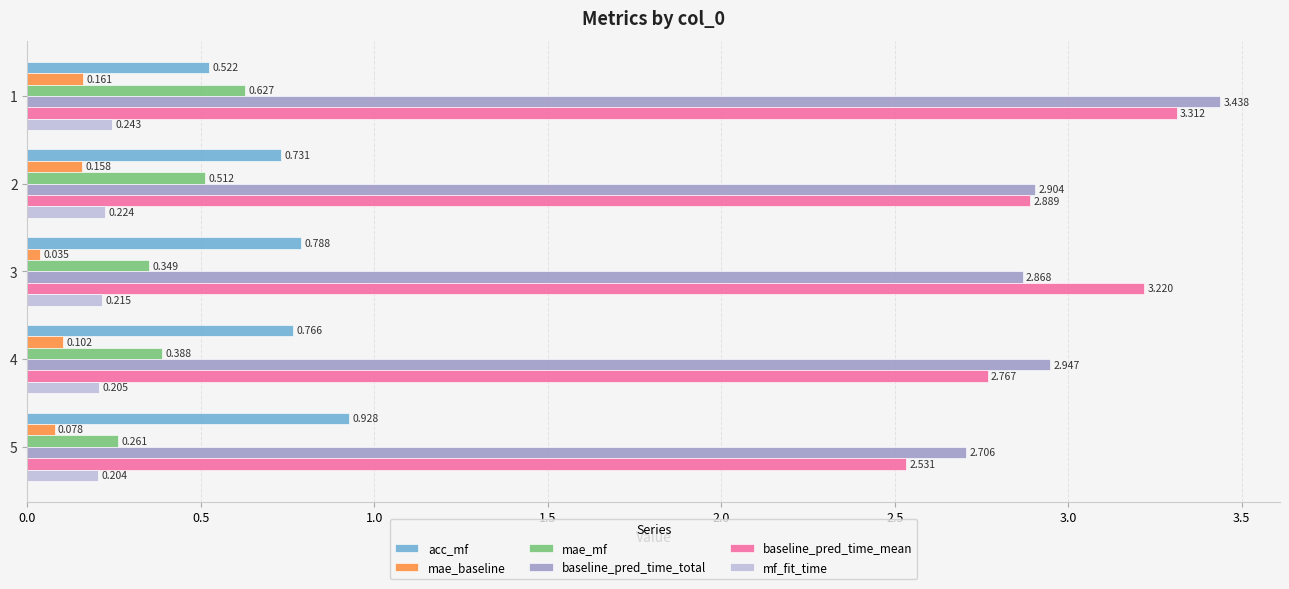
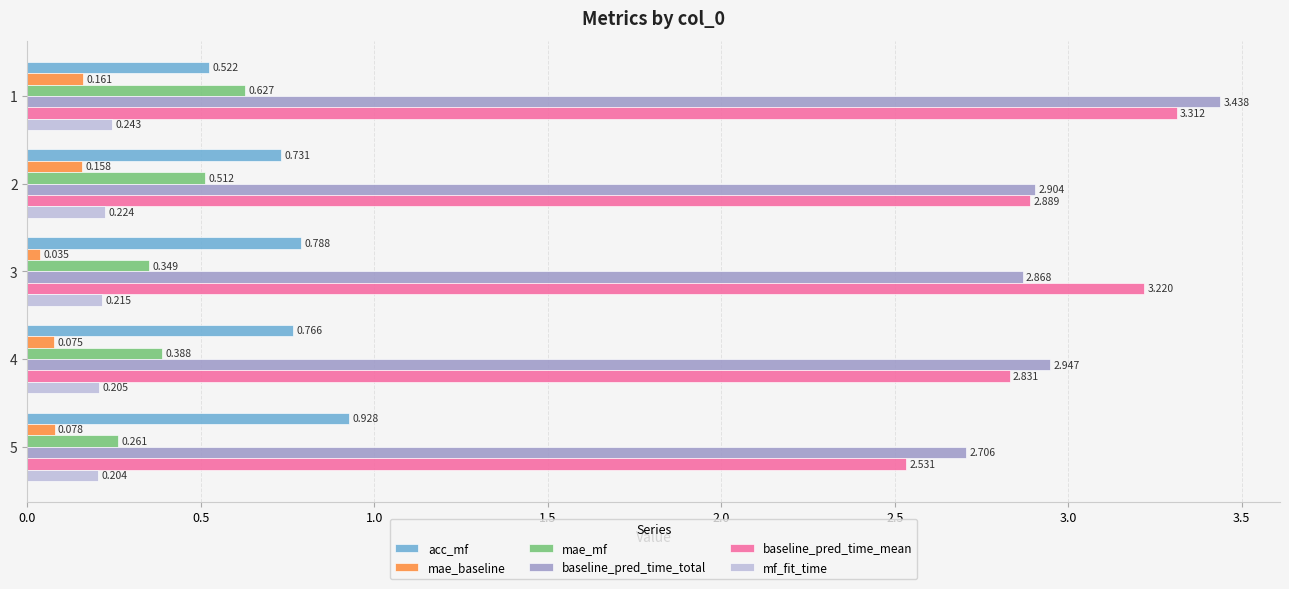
mae_baseline, 4: 0.102 -> 0.075
baseline_pred_time_mean, 4: 2.767 -> 2.831
